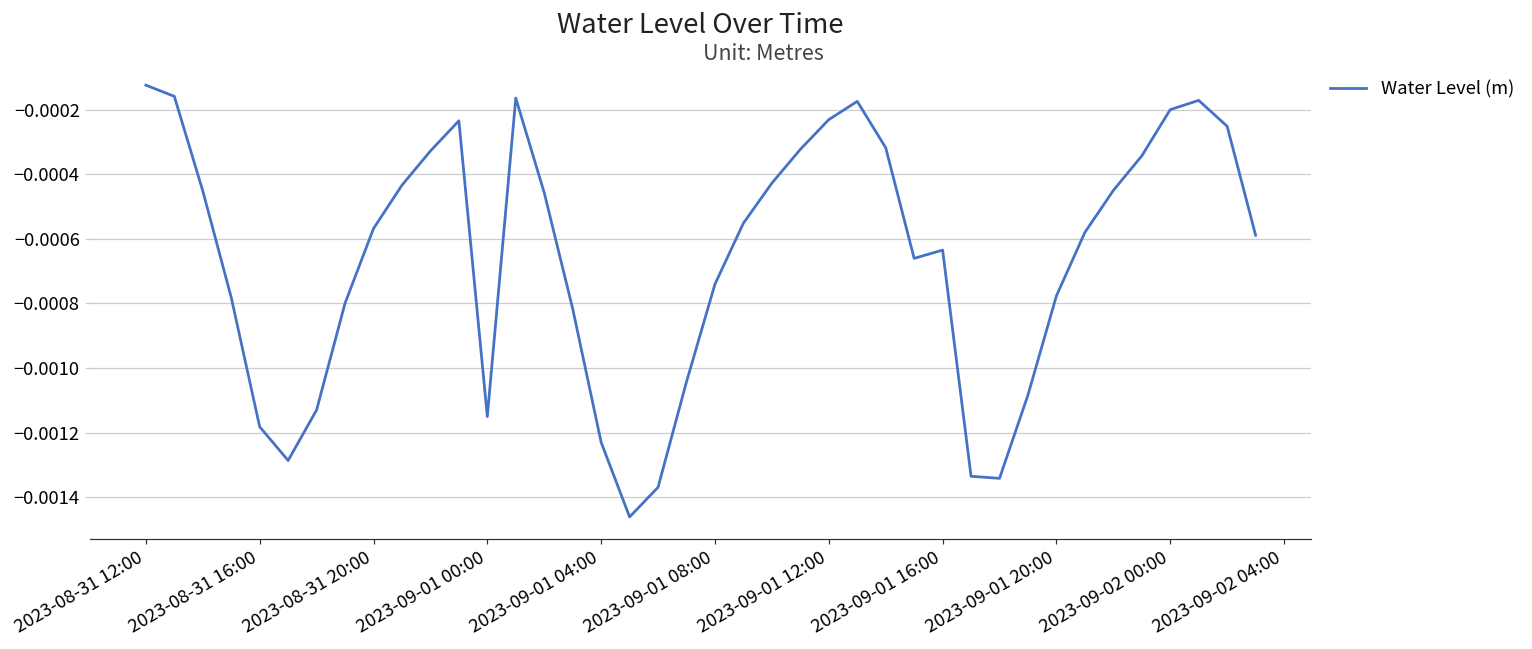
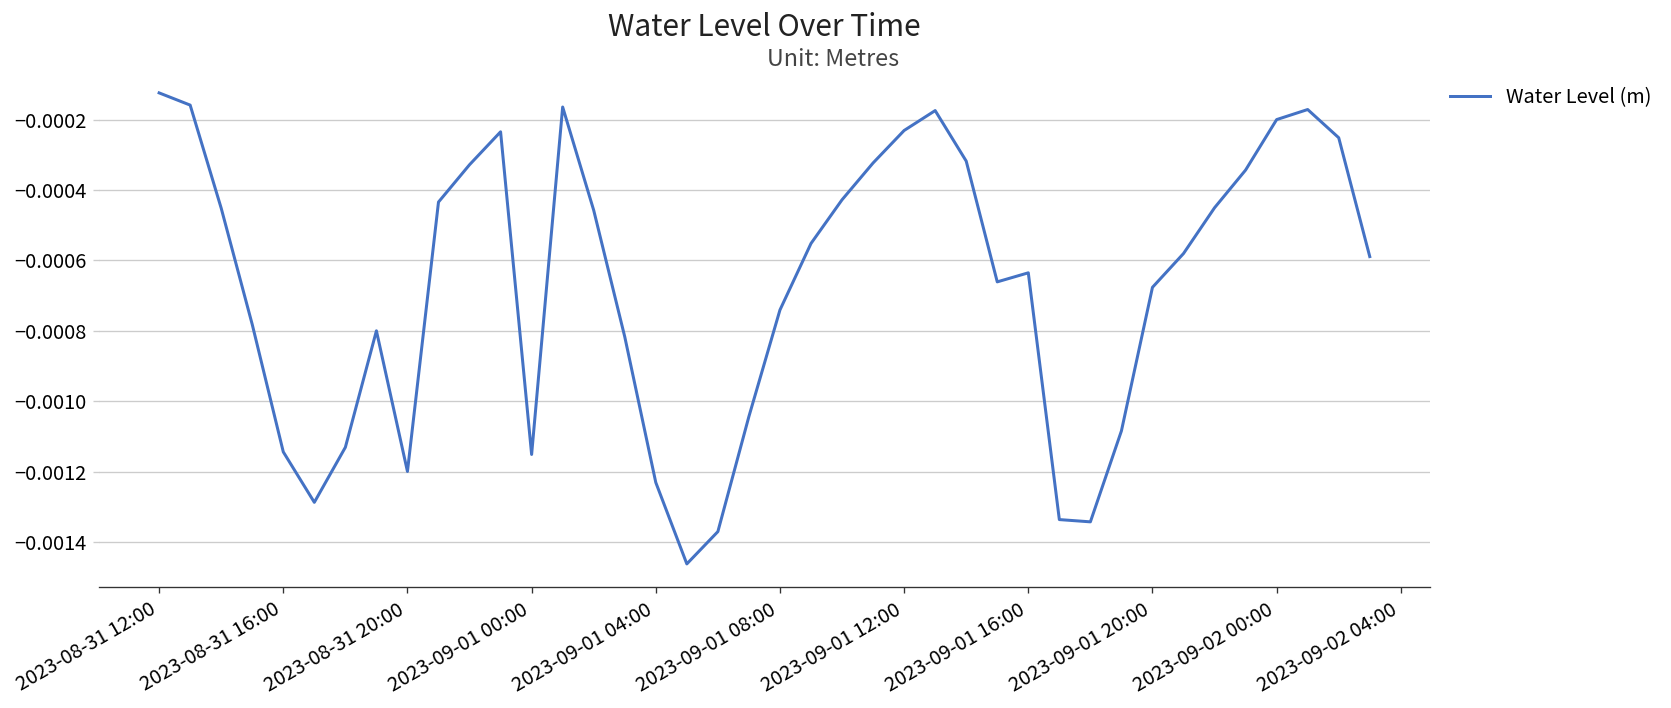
2023-08-31 16:00: -0.00118 -> -0.00114
2023-08-31 20:00: -0.00057 -> -0.00120
2023-09-01 20:00: -0.00078 -> -0.00068
